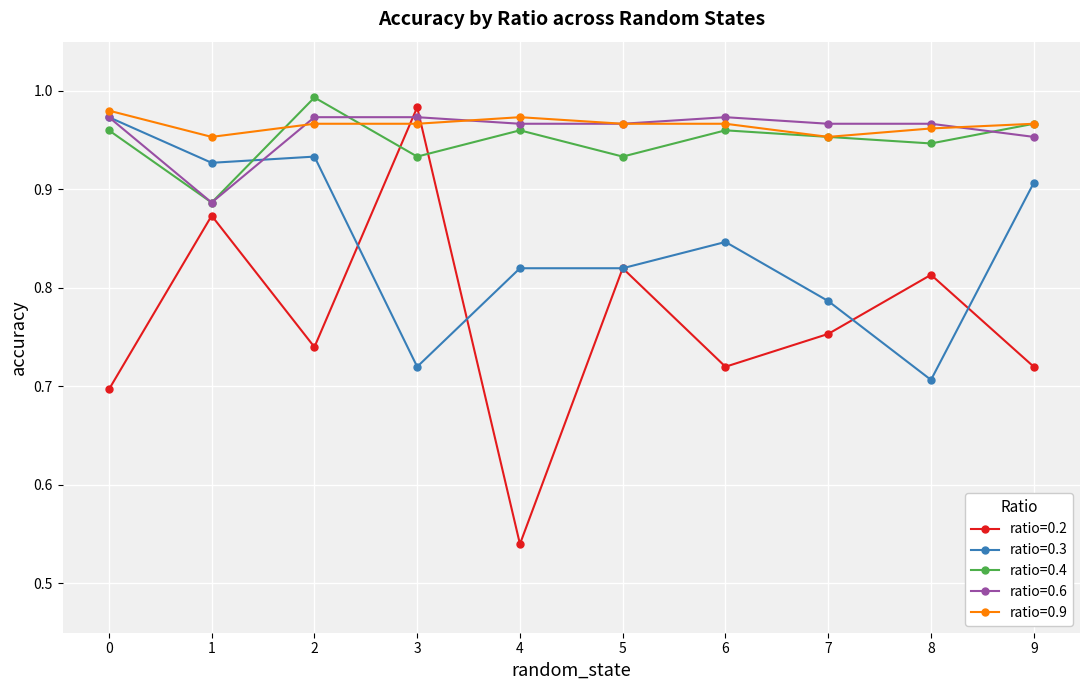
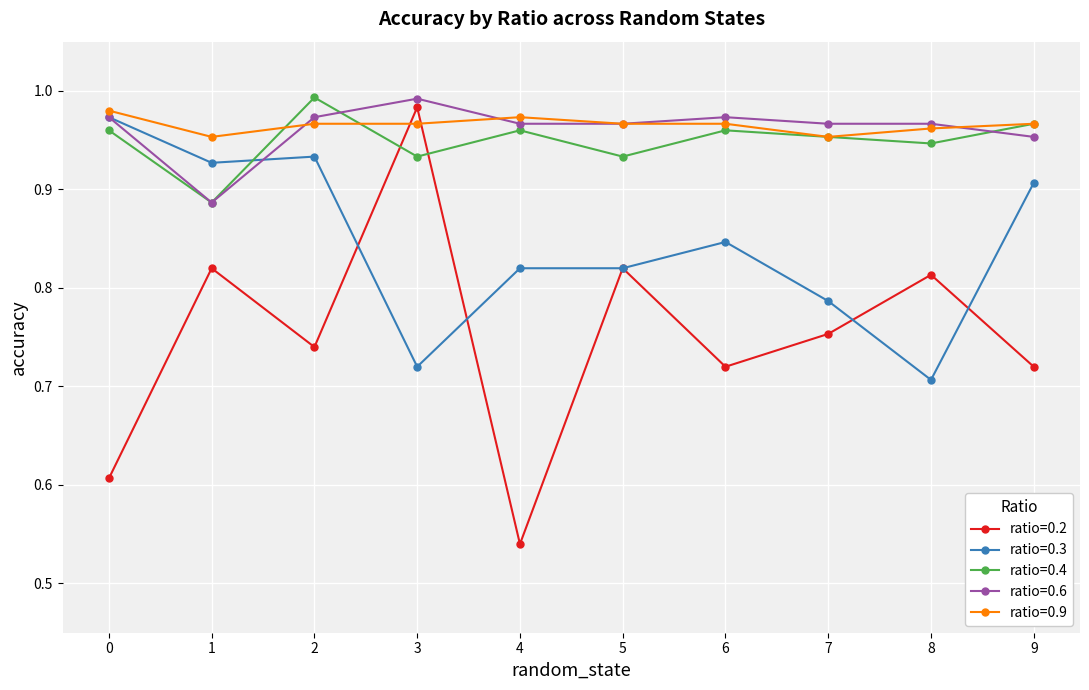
ratio=0.2, 0: 0.70 -> 0.61
ratio=0.2, 1: 0.87 -> 0.82
ratio=0.6, 3: 0.97 -> 0.99
